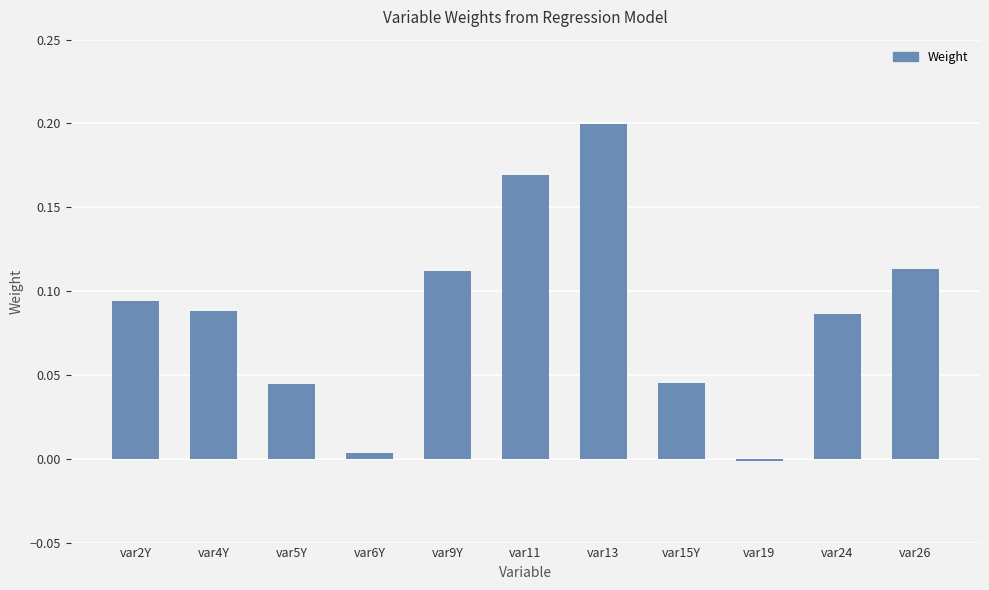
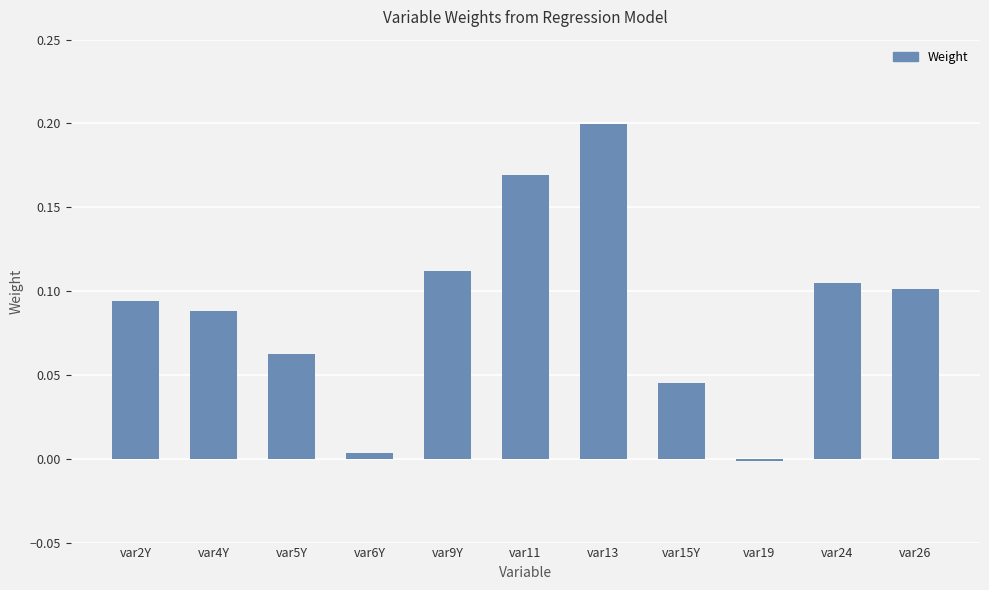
var5Y: 0.045 -> 0.062
var24: 0.086 -> 0.105
var26: 0.113 -> 0.101
